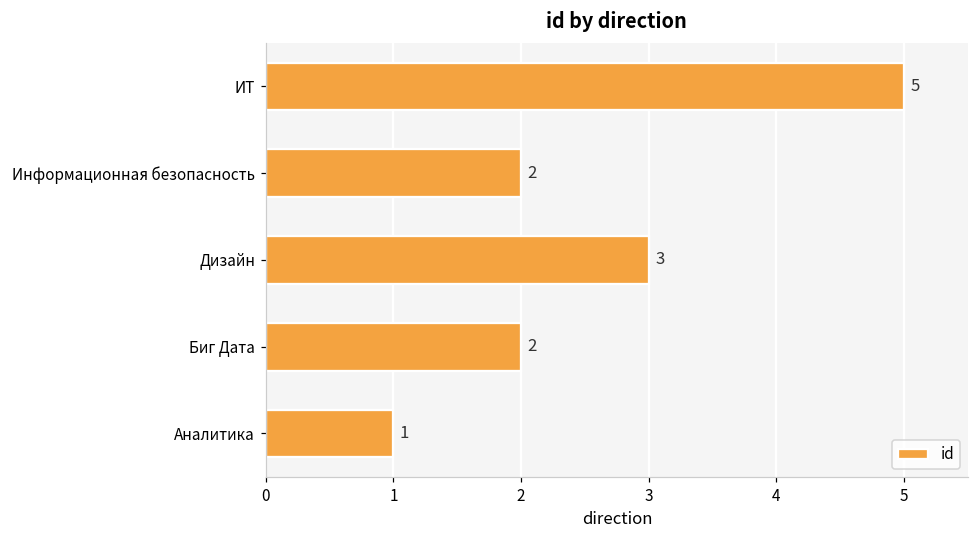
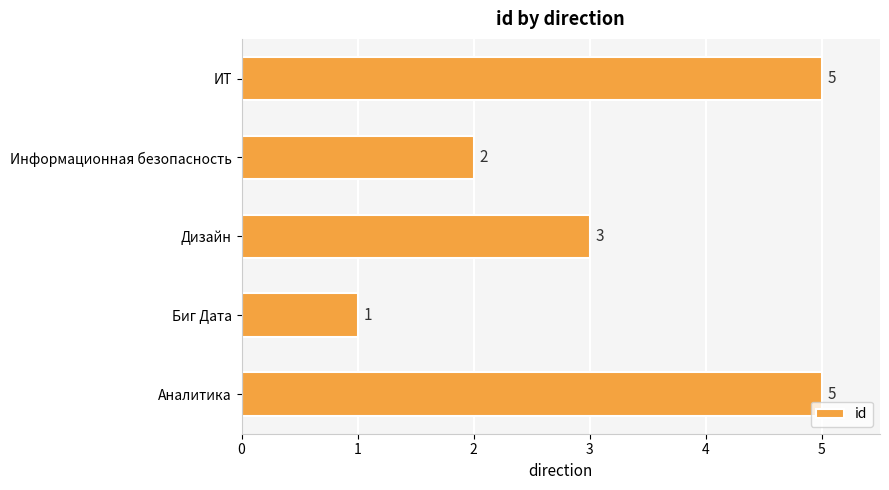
Биг Дата: 2 -> 1
Аналитика: 1 -> 5
